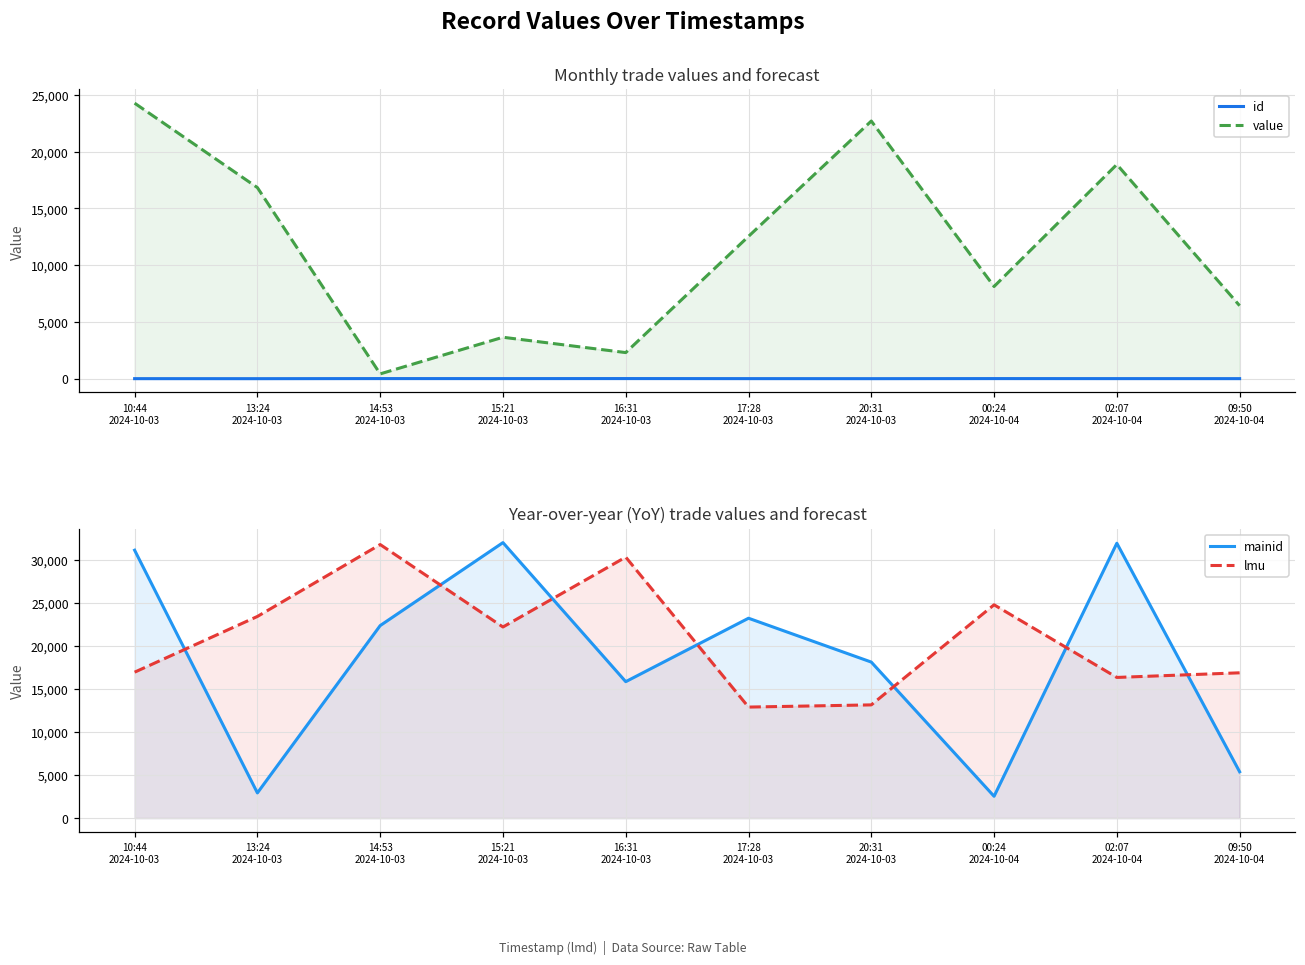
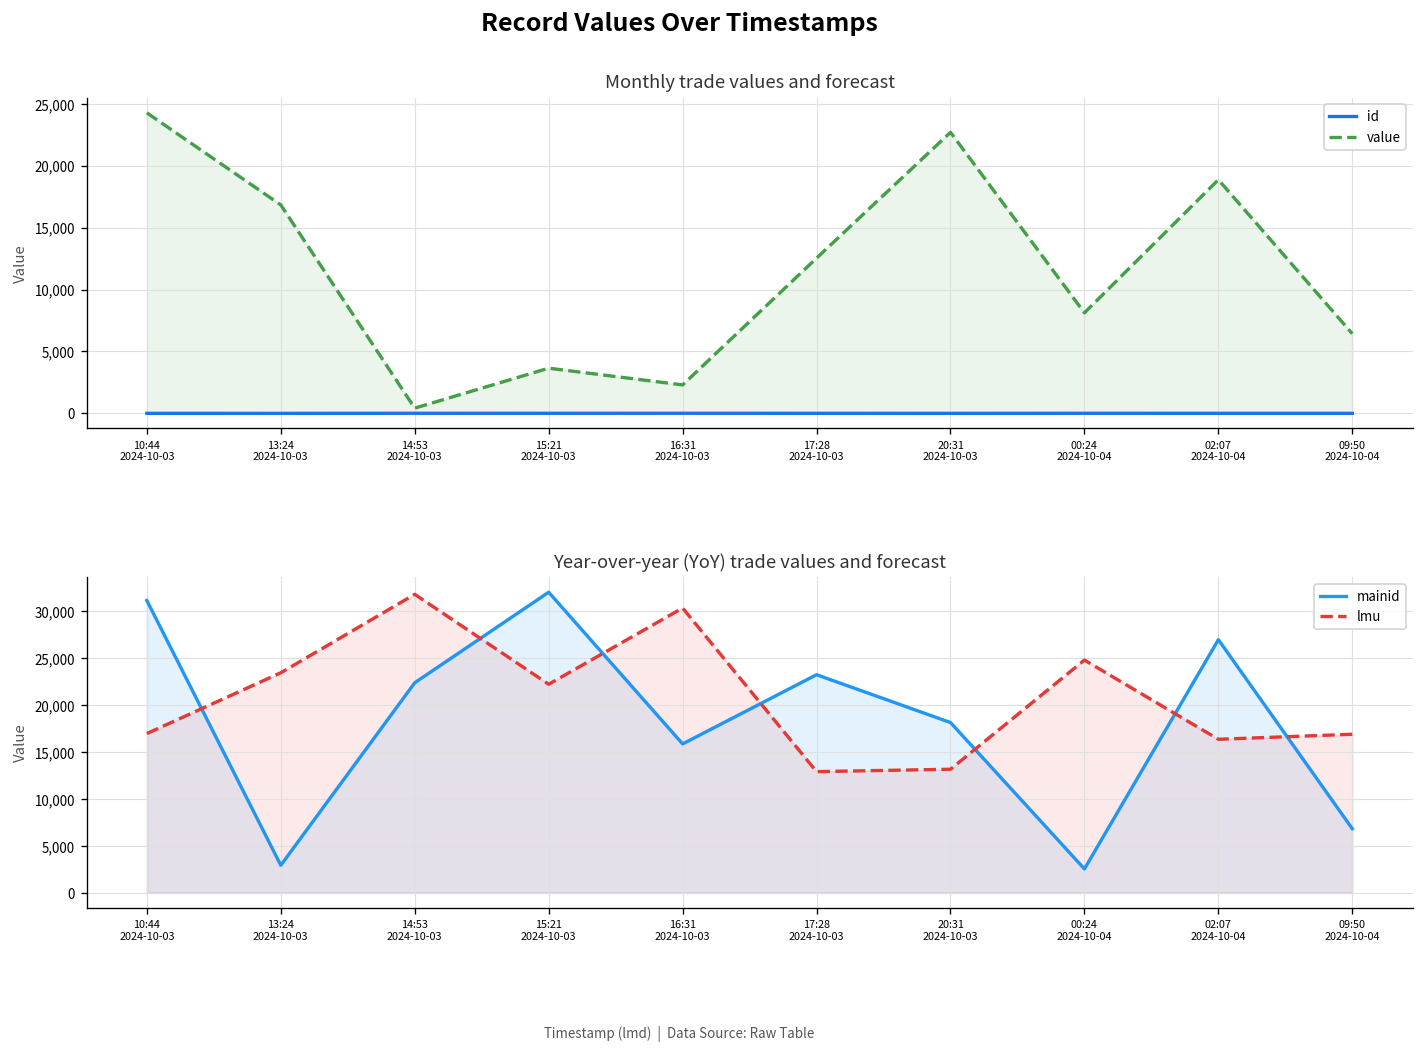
Year-over-year (YoY) trade values and forecast, mainid, 02:07 2024-10-04: 32,000 -> 27,000
Year-over-year (YoY) trade values and forecast, mainid, 09:50 2024-10-04: 5,000 -> 7,000
